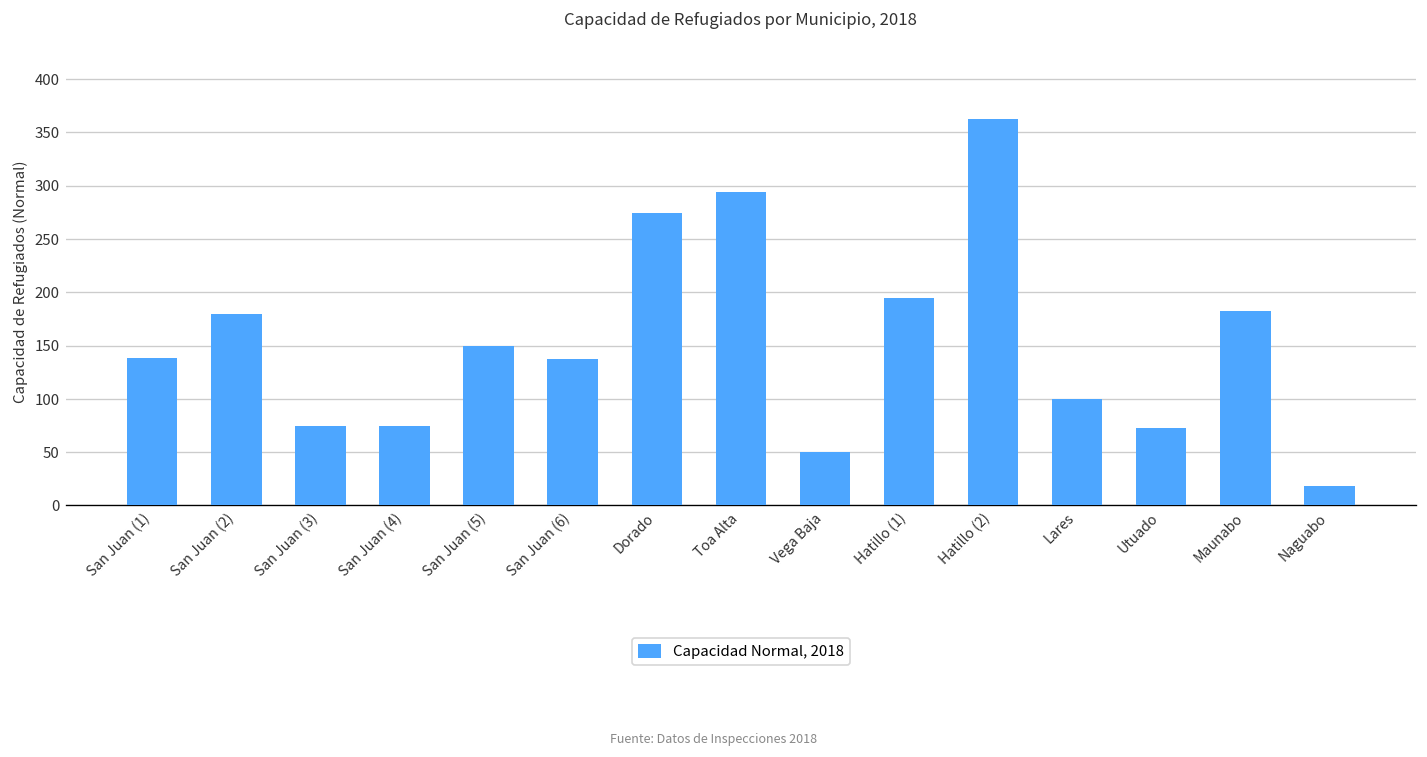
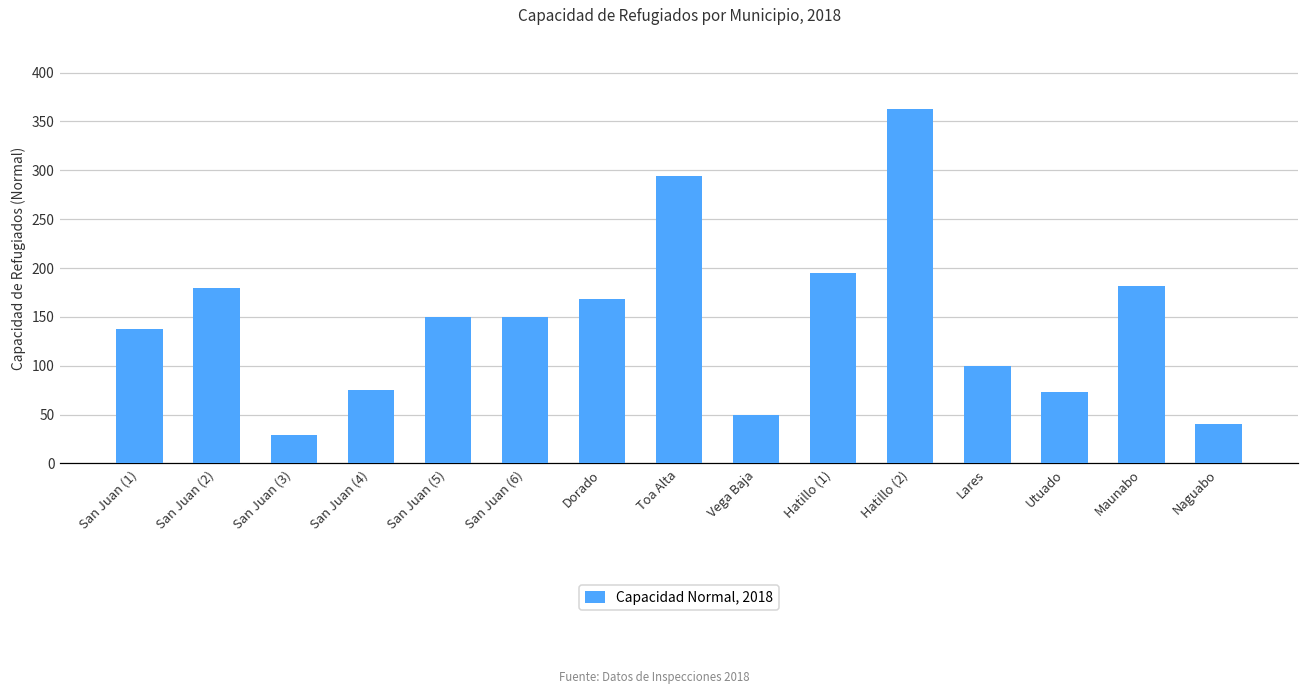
San Juan (3): 80 -> 30
San Juan (6): 140 -> 150
Dorado: 270 -> 170
Naguabo: 20 -> 40
